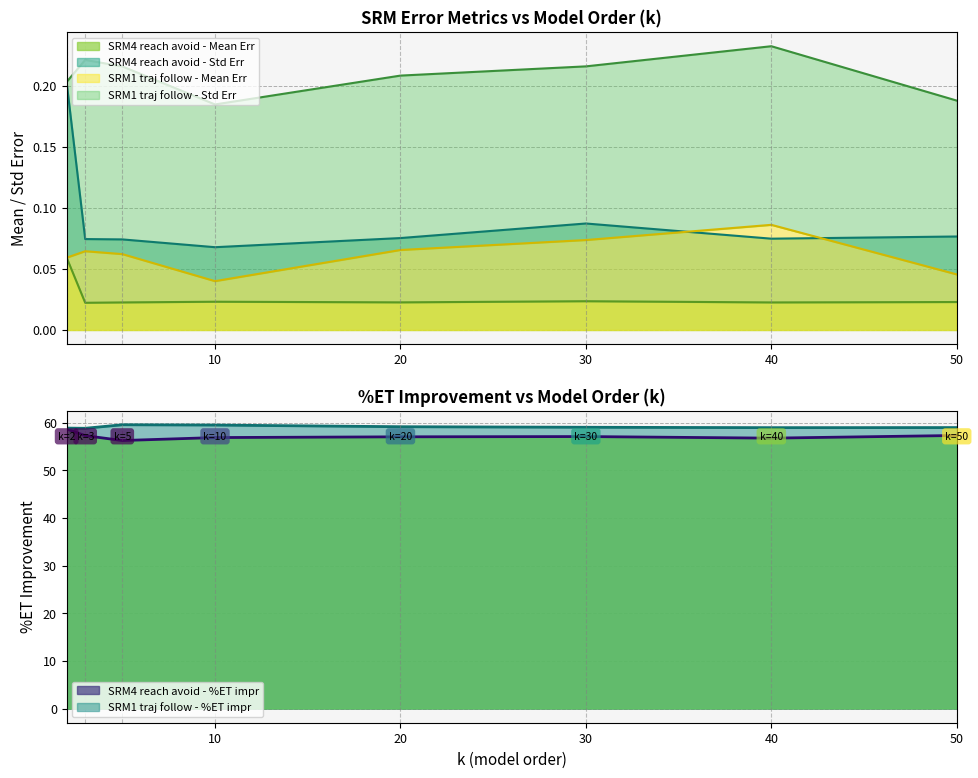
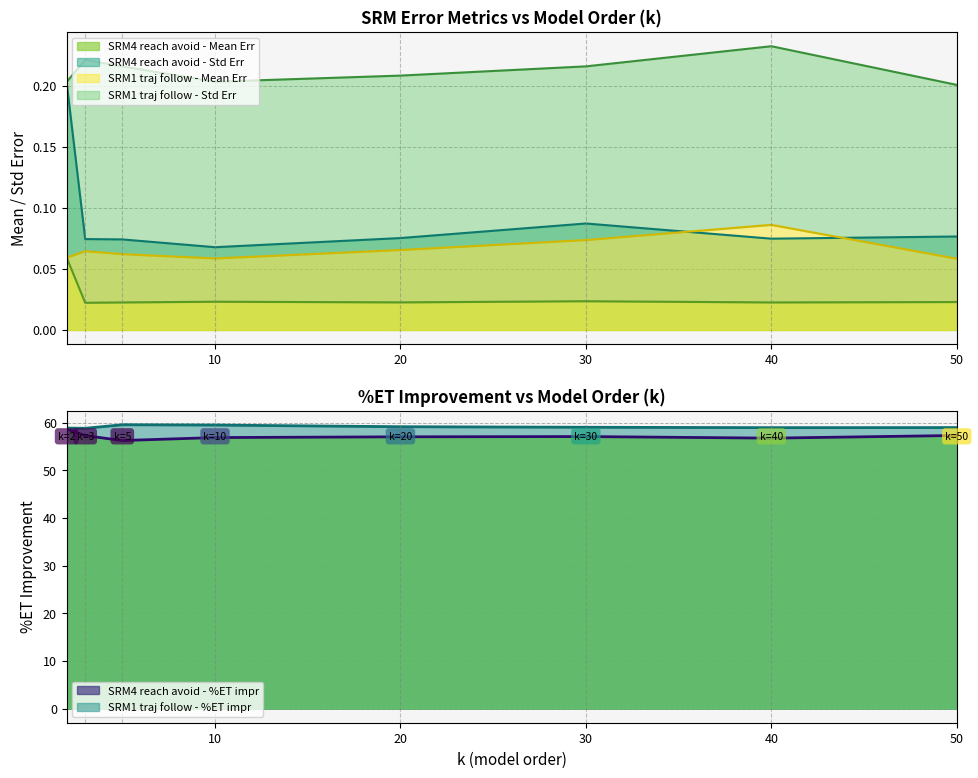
SRM Error Metrics vs Model Order (k), SRM1 traj follow - Mean Err, 10: 0.040 -> 0.059
SRM Error Metrics vs Model Order (k), SRM1 traj follow - Mean Err, 50: 0.045 -> 0.058
